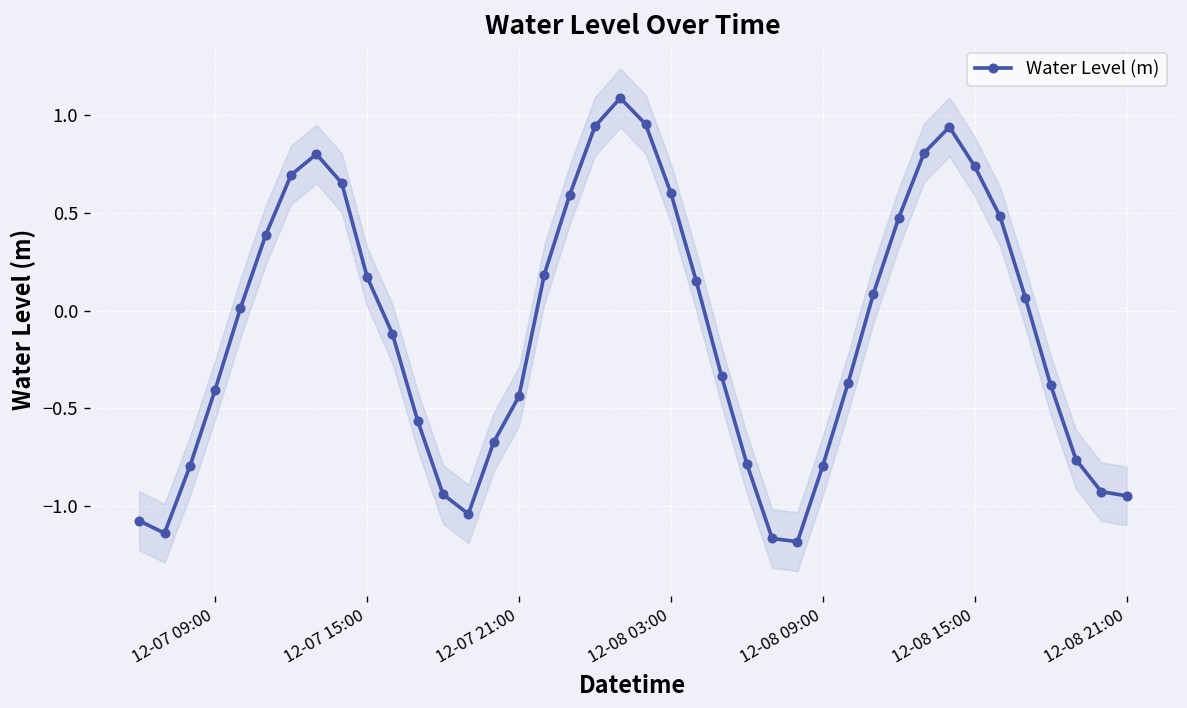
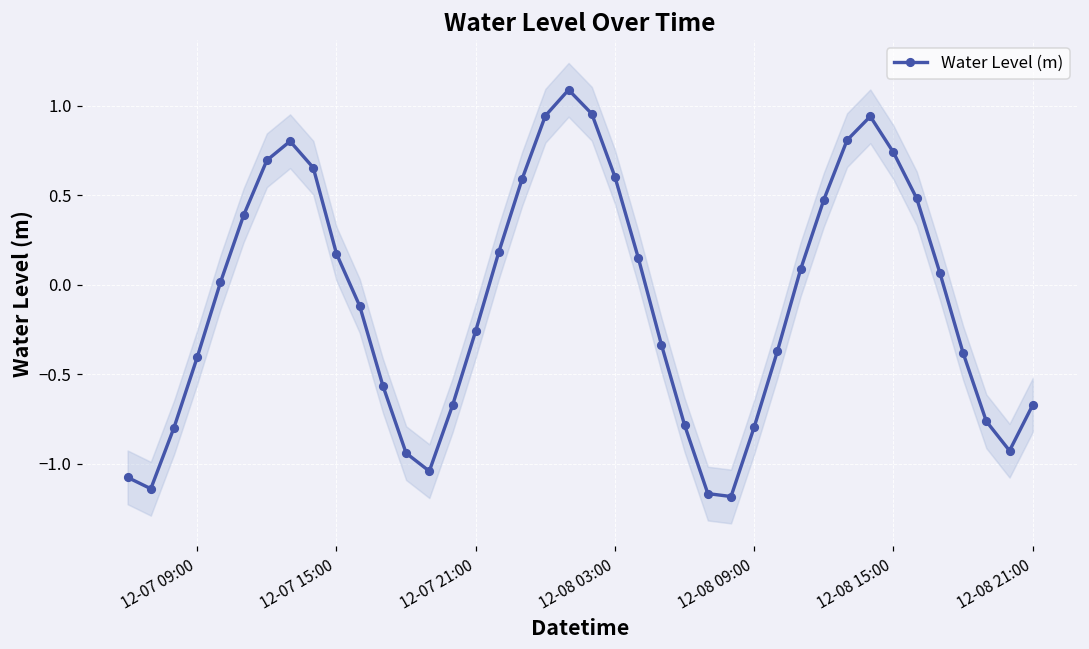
Water Level (m), 12-07 21:00: -0.44 -> -0.26
Water Level (m), 12-08 21:00: -0.95 -> -0.67
